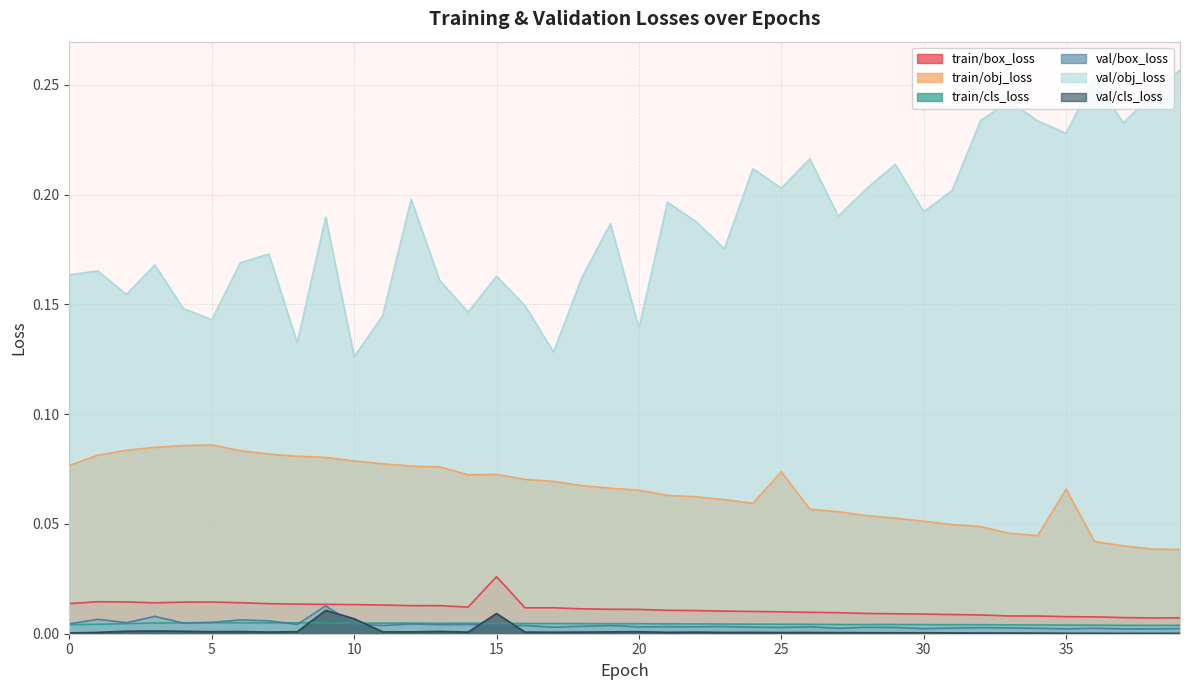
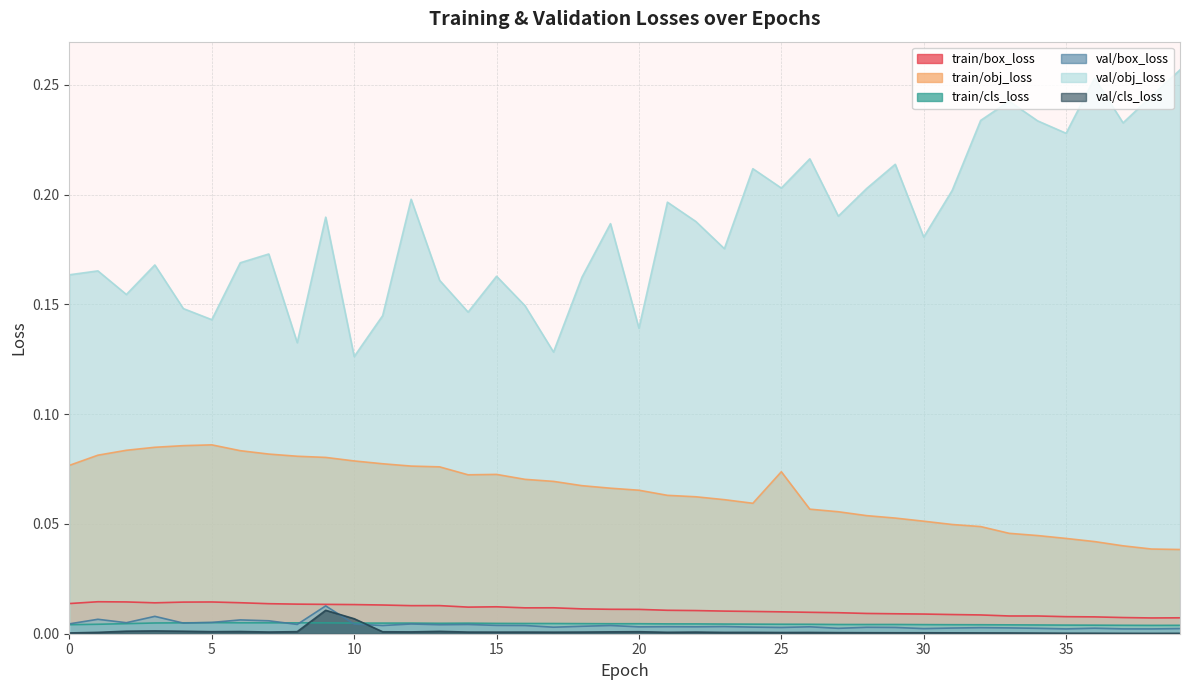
train/box_loss, 15: 0.026 -> 0.012
val/cls_loss, 15: 0.009 -> 0.001
val/obj_loss, 30: 0.192 -> 0.181
train/obj_loss, 35: 0.066 -> 0.043
